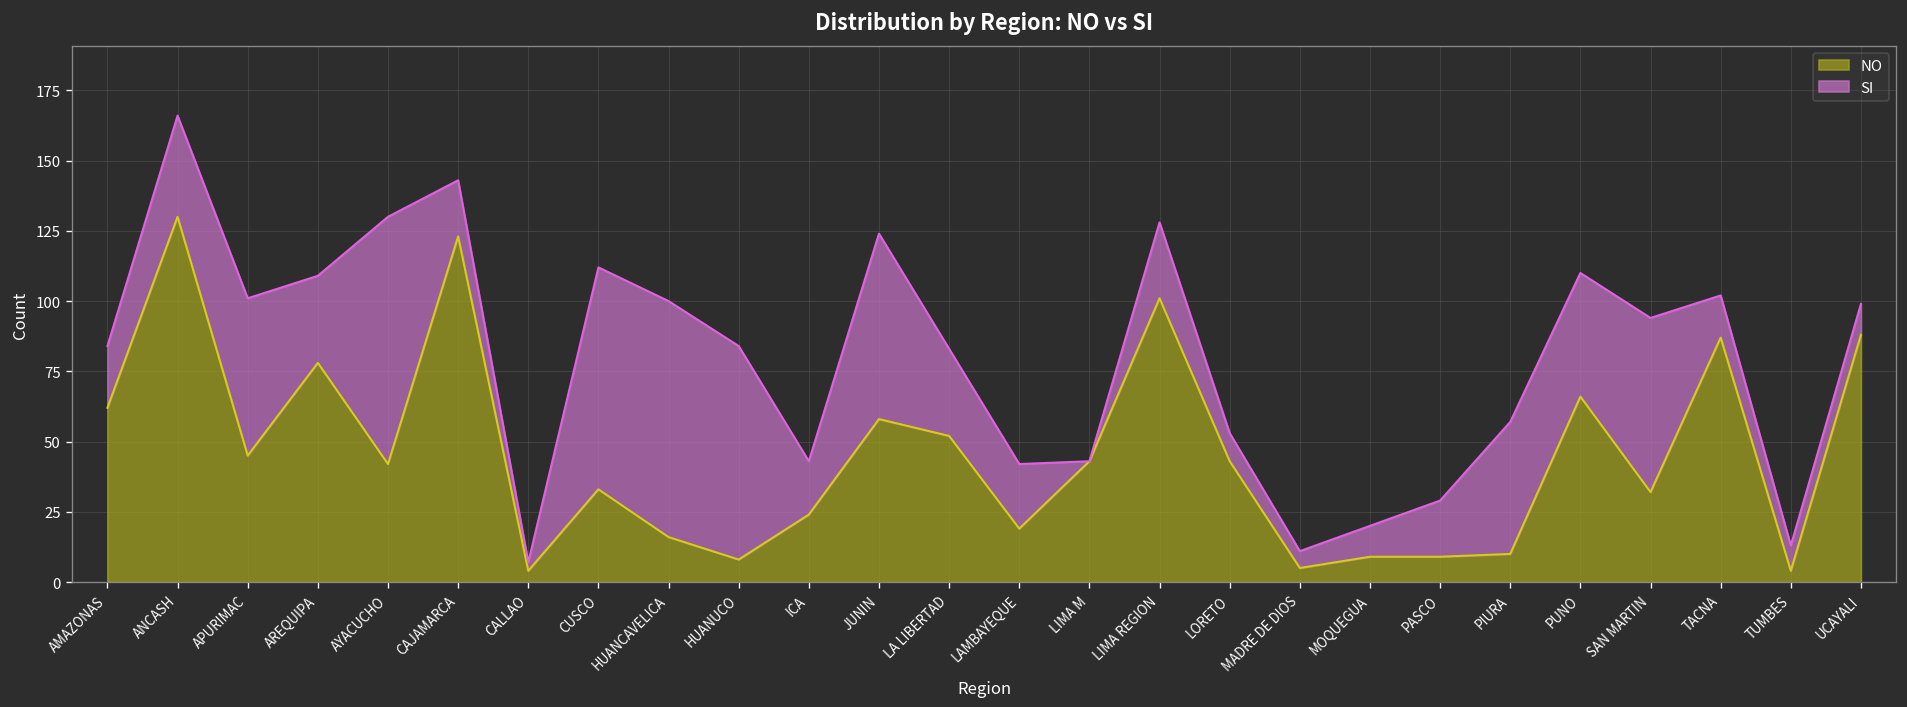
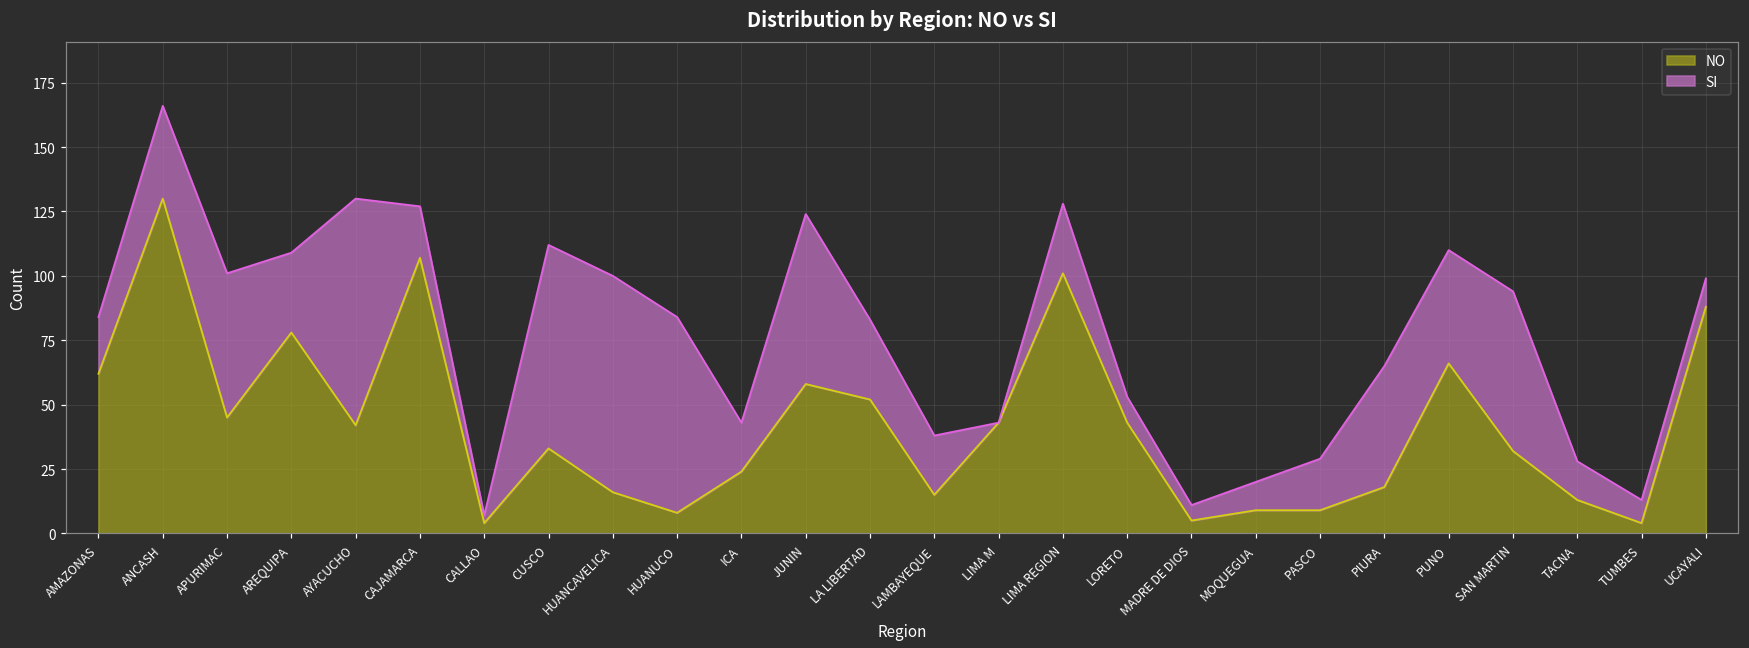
NO, CAJAMARCA: 123 -> 107
NO, LAMBAYEQUE: 19 -> 15
NO, PIURA: 10 -> 18
NO, TACNA: 87 -> 13
